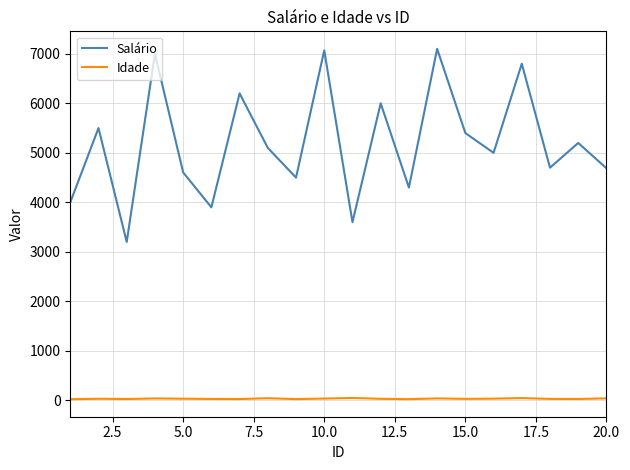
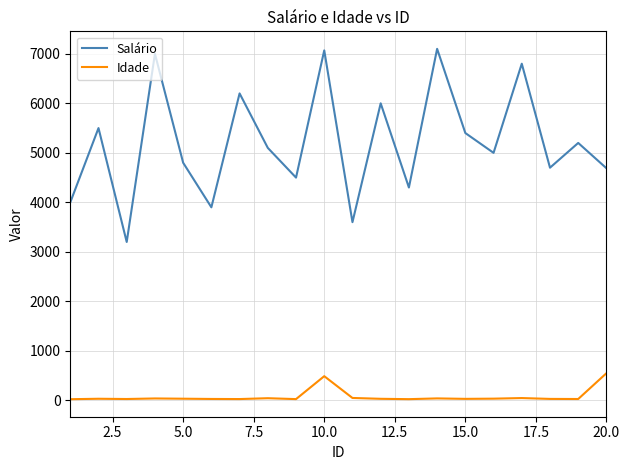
Salário, 5.0: 4600 -> 4800
Idade, 10.0: 0 -> 500
Idade, 20.0: 0 -> 600
